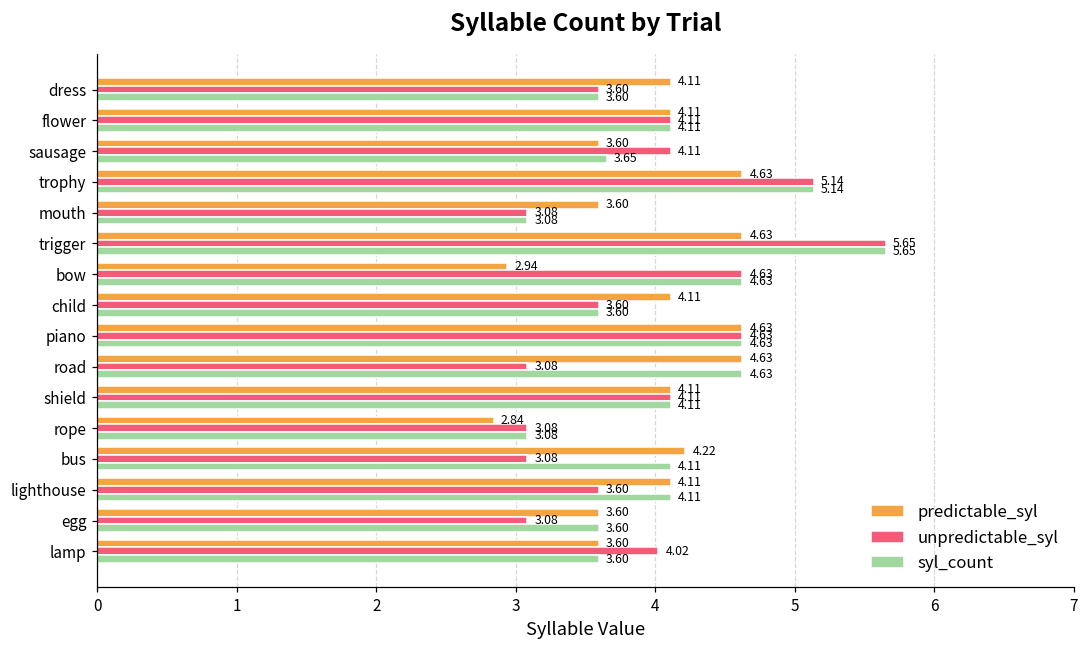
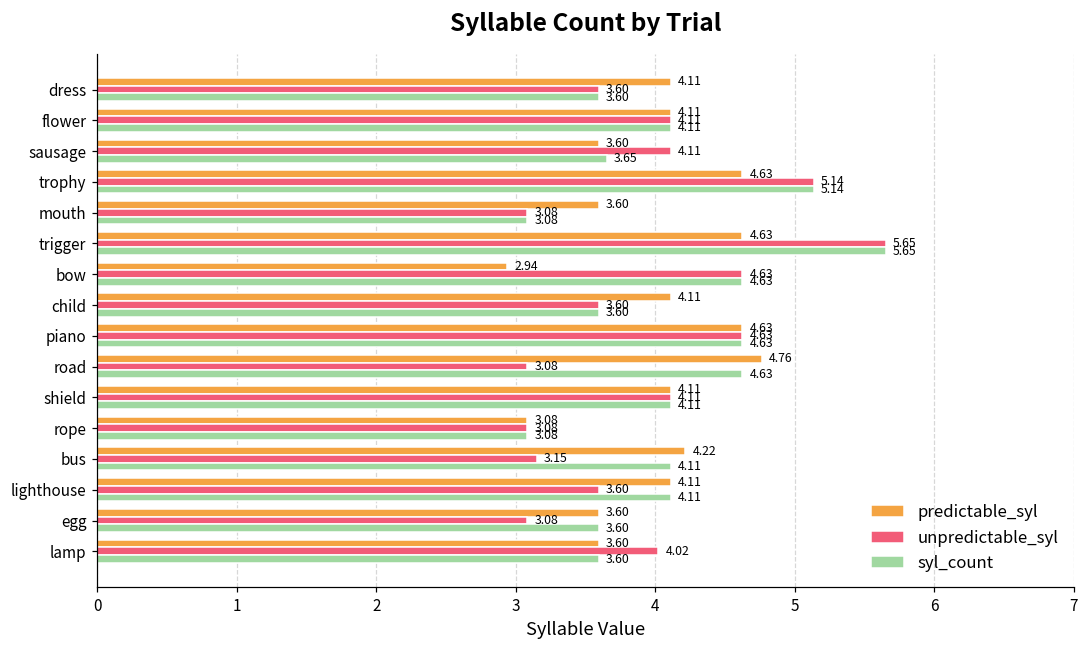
predictable_syl, road: 4.63 -> 4.76
predictable_syl, rope: 2.84 -> 3.08
unpredictable_syl, bus: 3.08 -> 3.15
